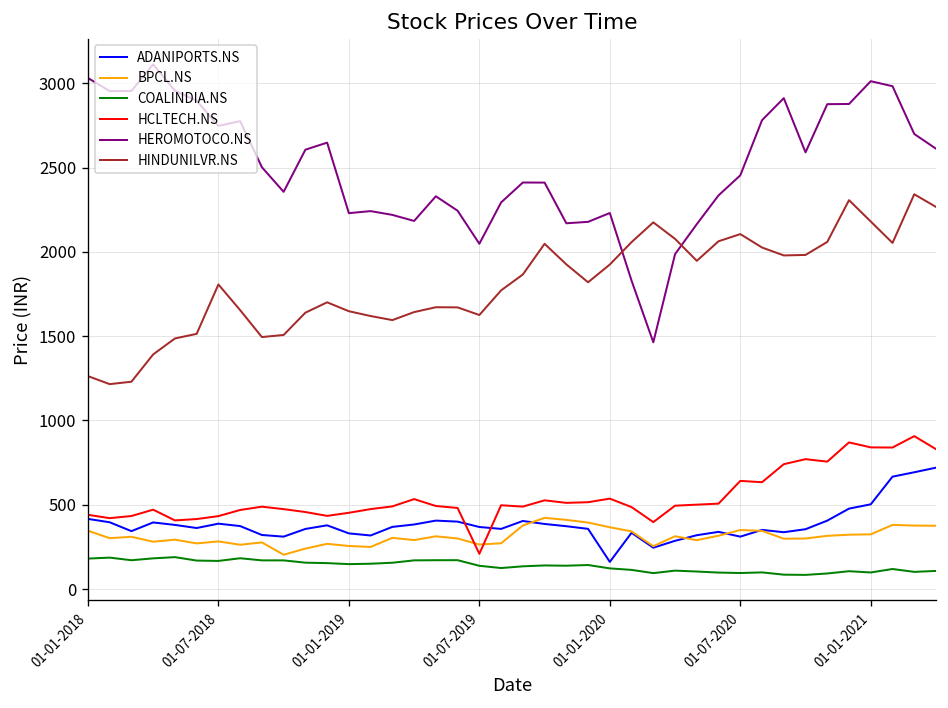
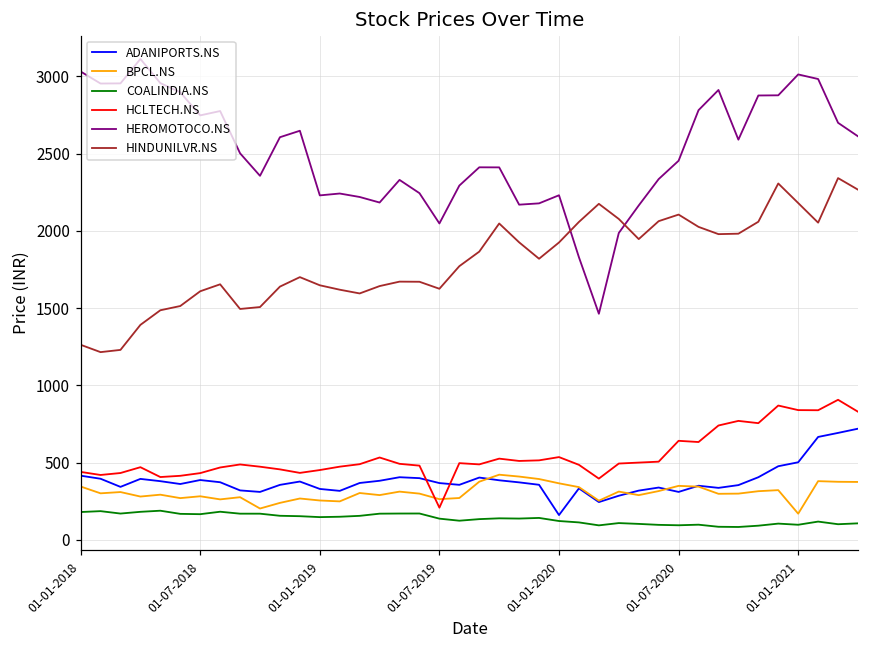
HINDUNILVR.NS, 01-07-2018: 1810 -> 1610
BPCL.NS, 01-01-2021: 320 -> 170
